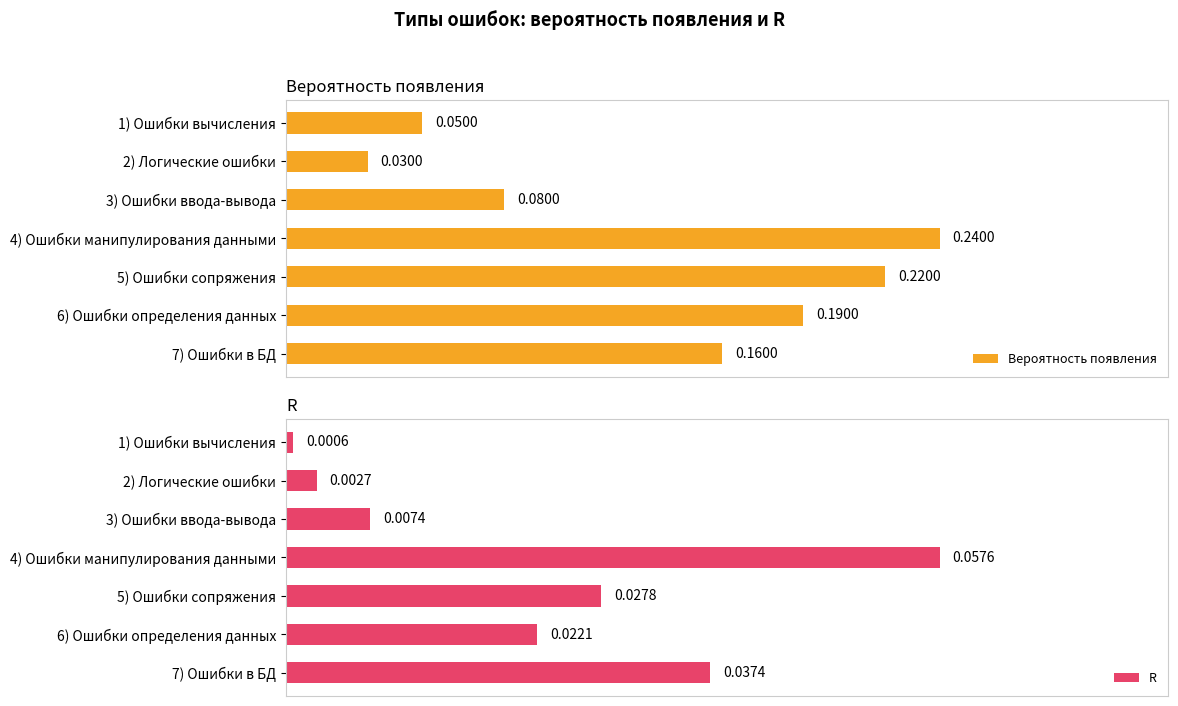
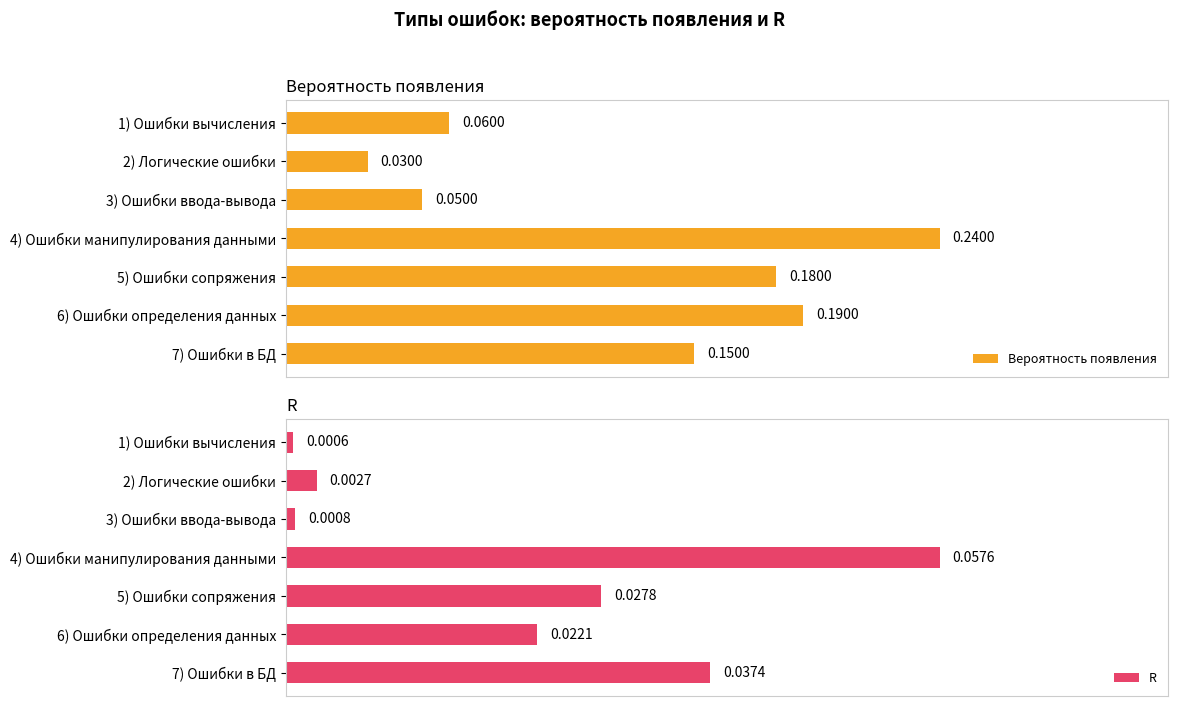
Вероятность появления, 1) Ошибки вычисления: 0.0500 -> 0.0600
Вероятность появления, 3) Ошибки ввода-вывода: 0.0800 -> 0.0500
Вероятность появления, 5) Ошибки сопряжения: 0.2200 -> 0.1800
Вероятность появления, 7) Ошибки в БД: 0.1600 -> 0.1500
R, 3) Ошибки ввода-вывода: 0.0074 -> 0.0008
